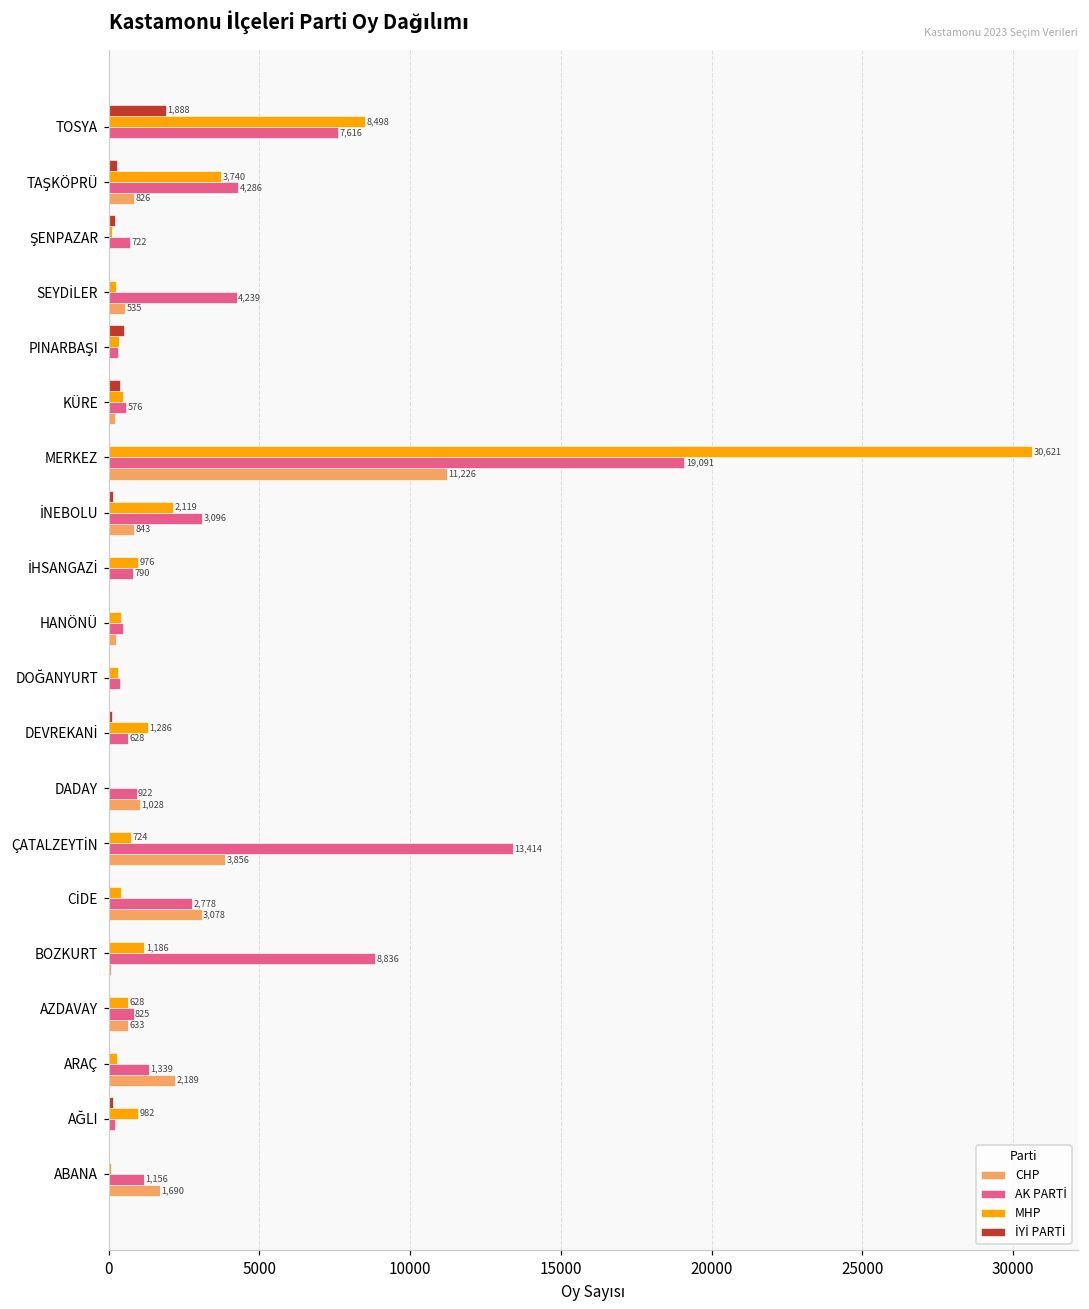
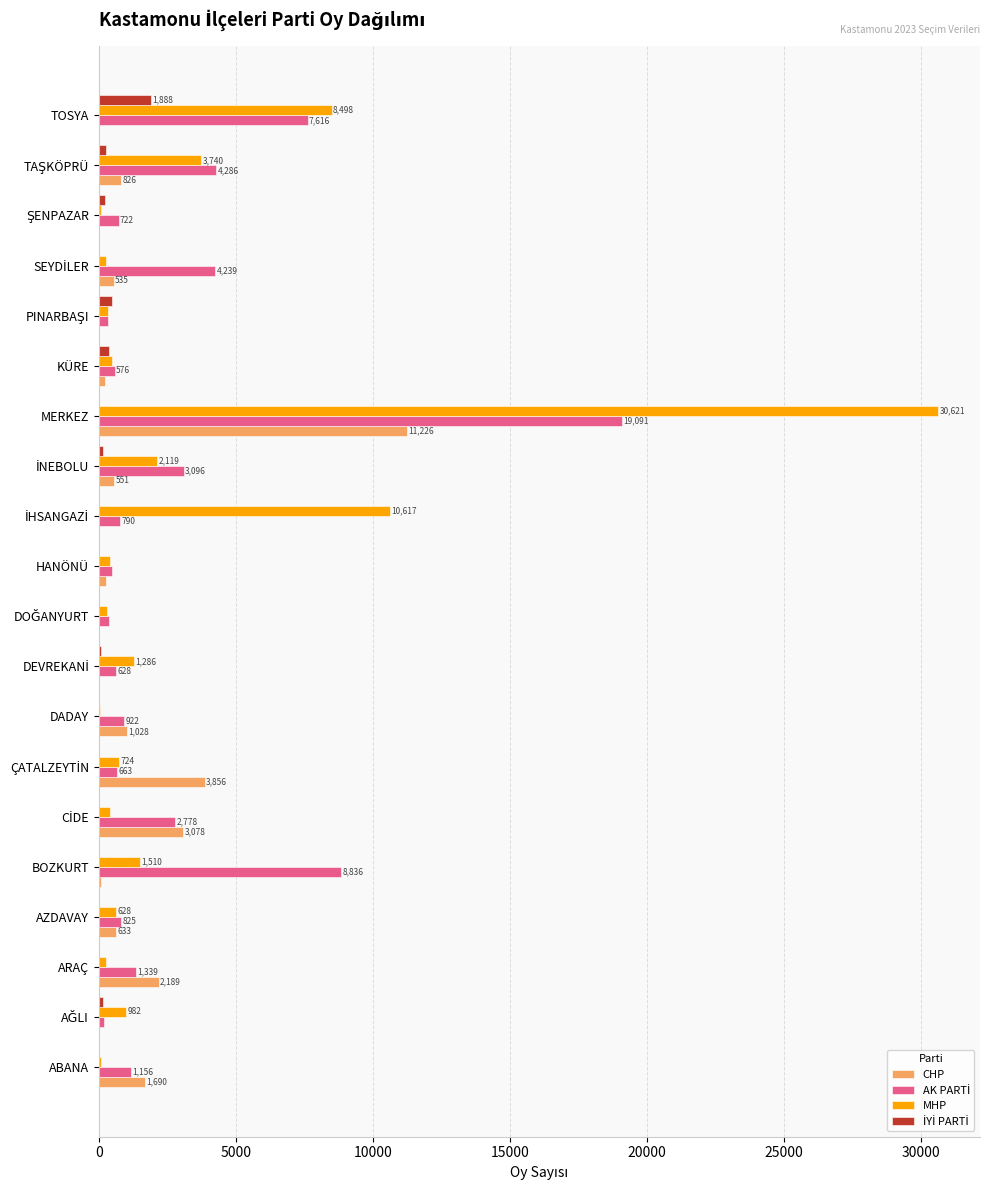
CHP, İNEBOLU: 843 -> 551
MHP, İHSANGAZİ: 976 -> 10,617
AK PARTİ, ÇATALZEYTİN: 13,414 -> 663
MHP, BOZKURT: 1,186 -> 1,510
